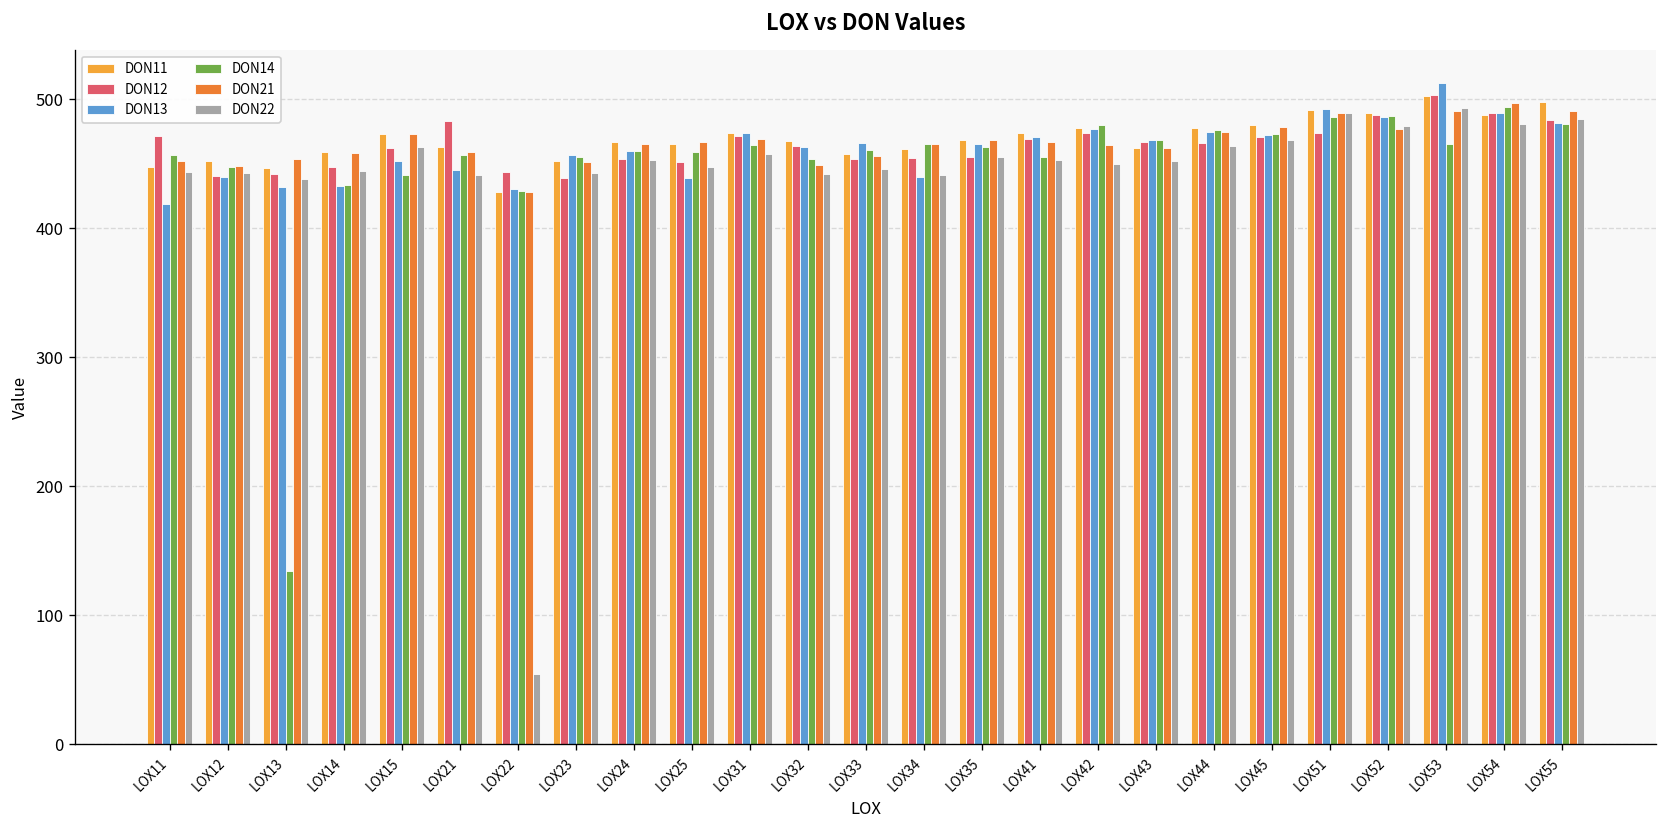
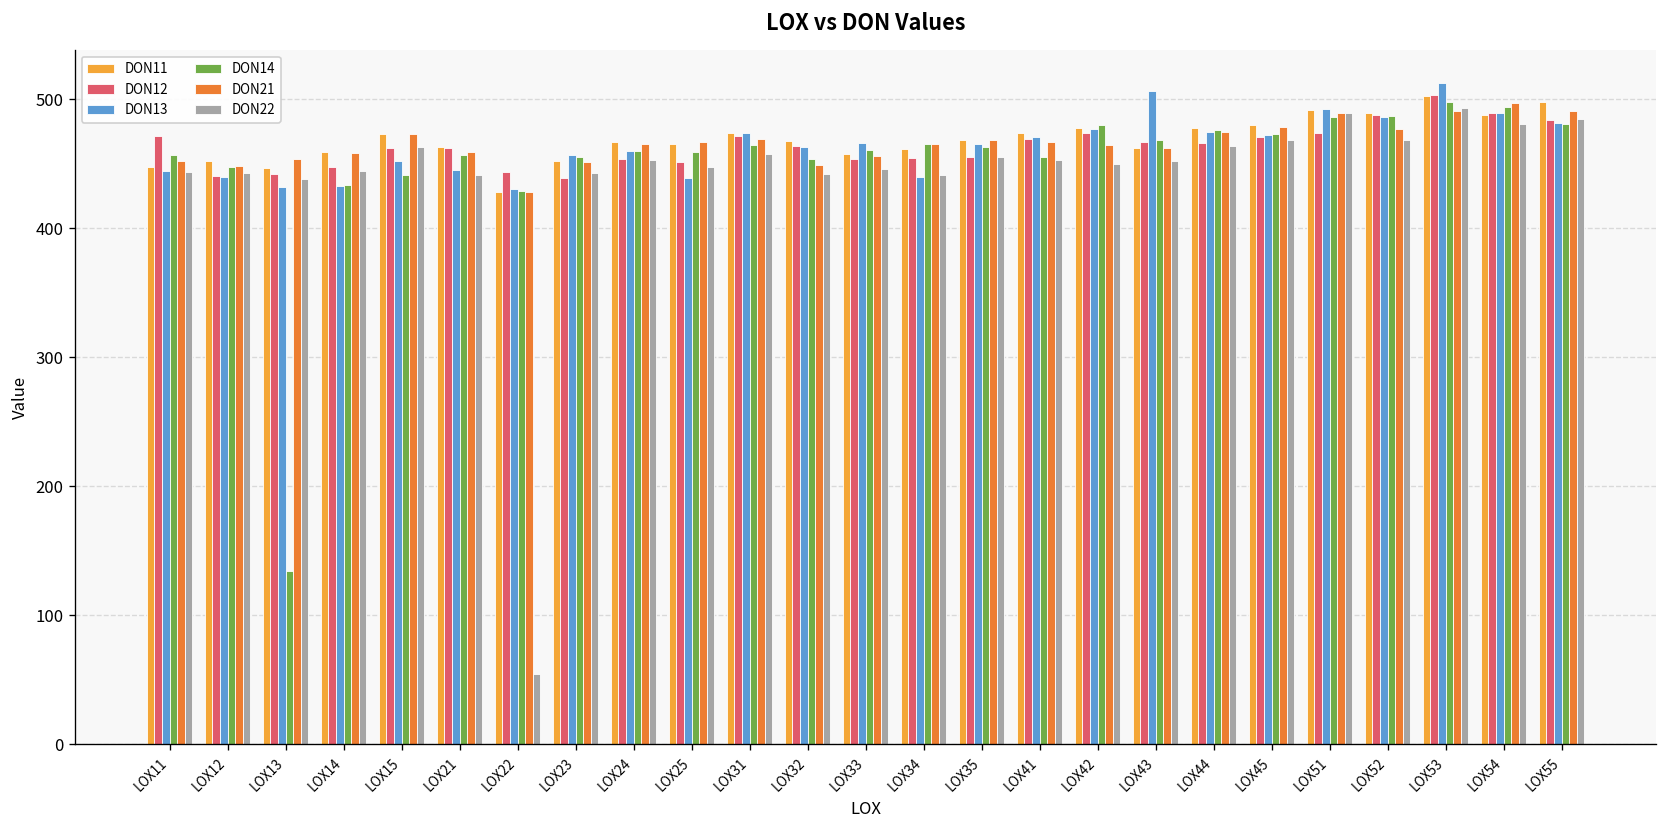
DON13, LOX11: 419 -> 445
DON12, LOX21: 483 -> 462
DON13, LOX43: 469 -> 506
DON22, LOX52: 480 -> 469
DON14, LOX53: 466 -> 498
